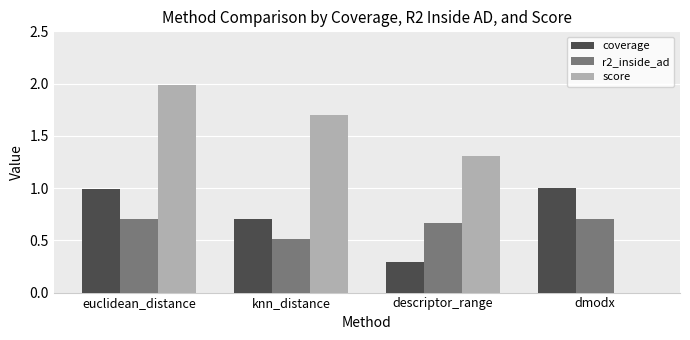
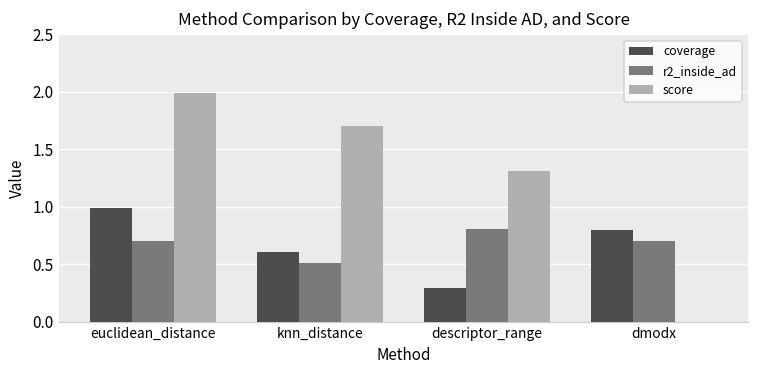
coverage, knn_distance: 0.70 -> 0.60
r2_inside_ad, descriptor_range: 0.67 -> 0.80
coverage, dmodx: 1.0 -> 0.8
